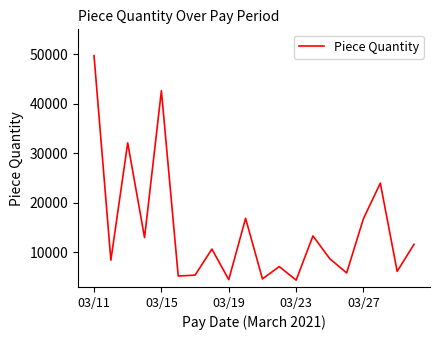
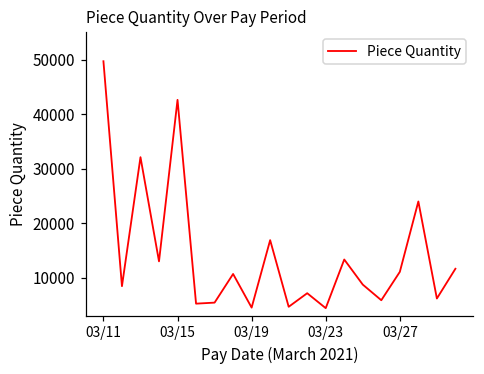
03/27: 17000 -> 11000
